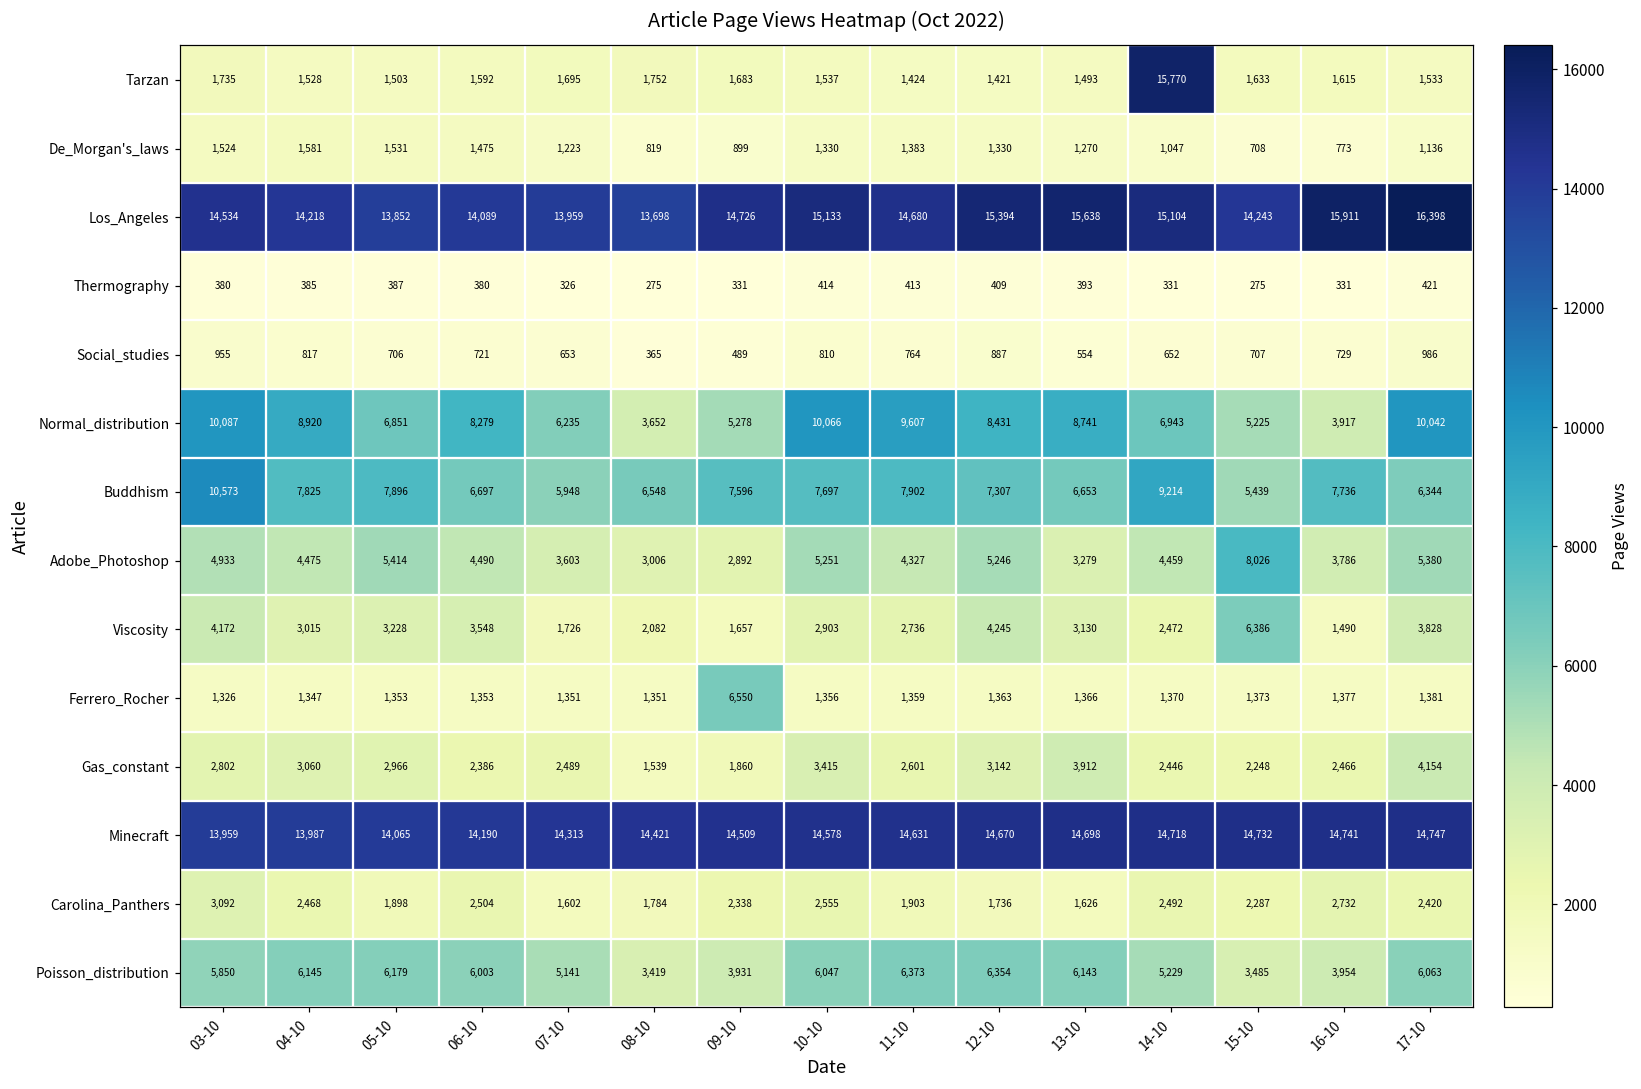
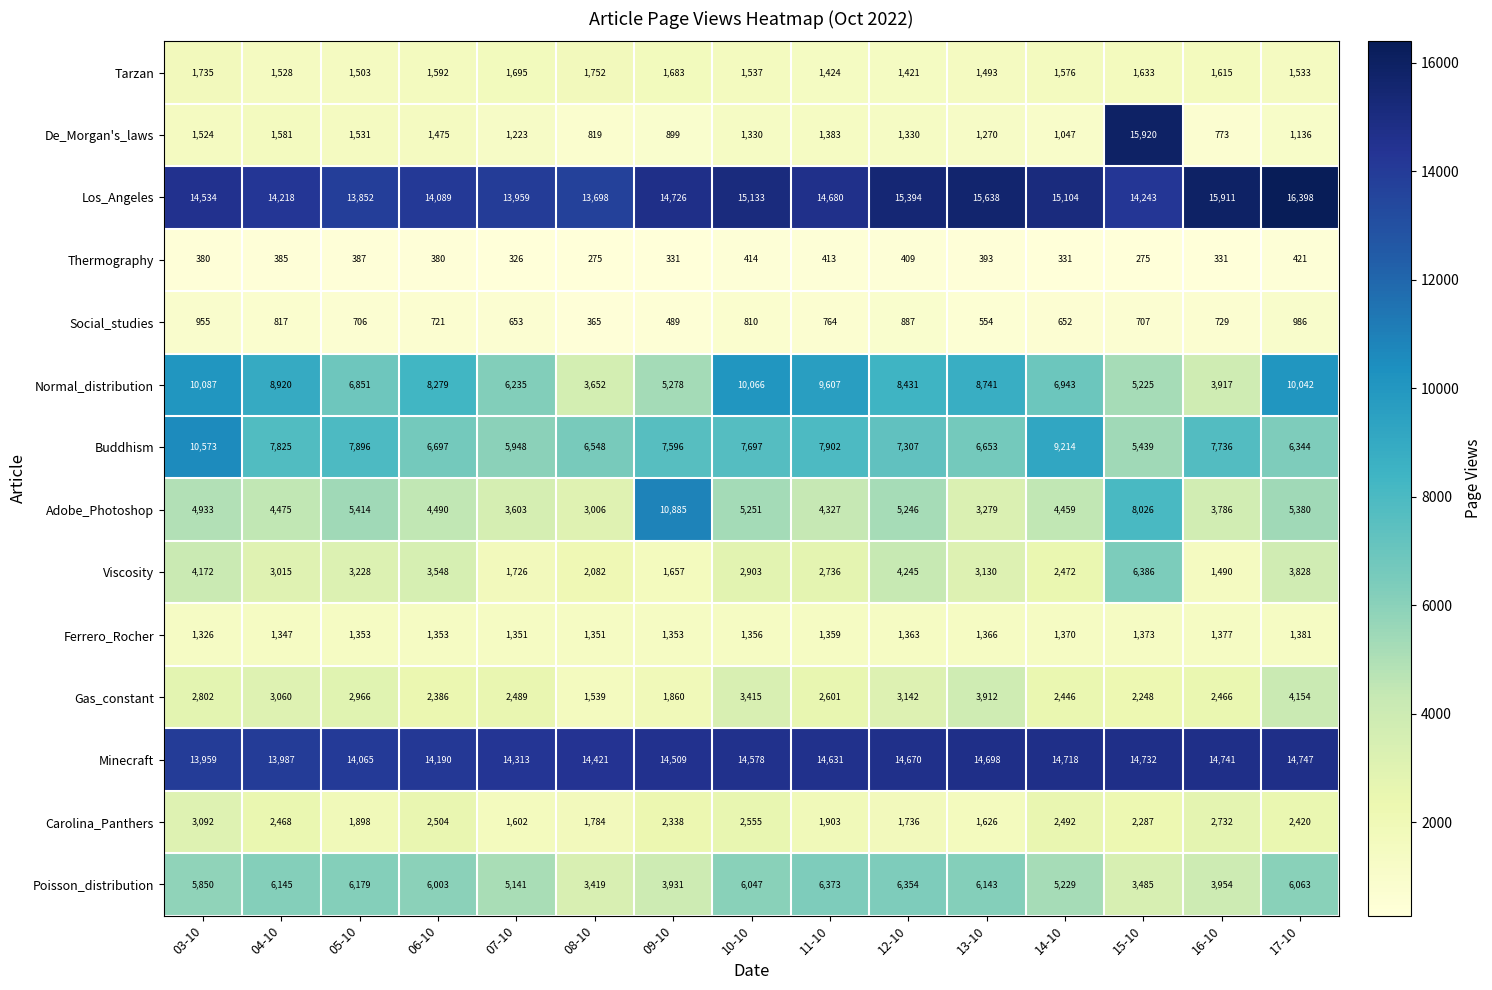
Tarzan, 14-10: 15,770 -> 1,576
De_Morgan's_laws, 15-10: 708 -> 15,920
Adobe_Photoshop, 09-10: 2,892 -> 10,885
Ferrero_Rocher, 09-10: 6,550 -> 1,353
